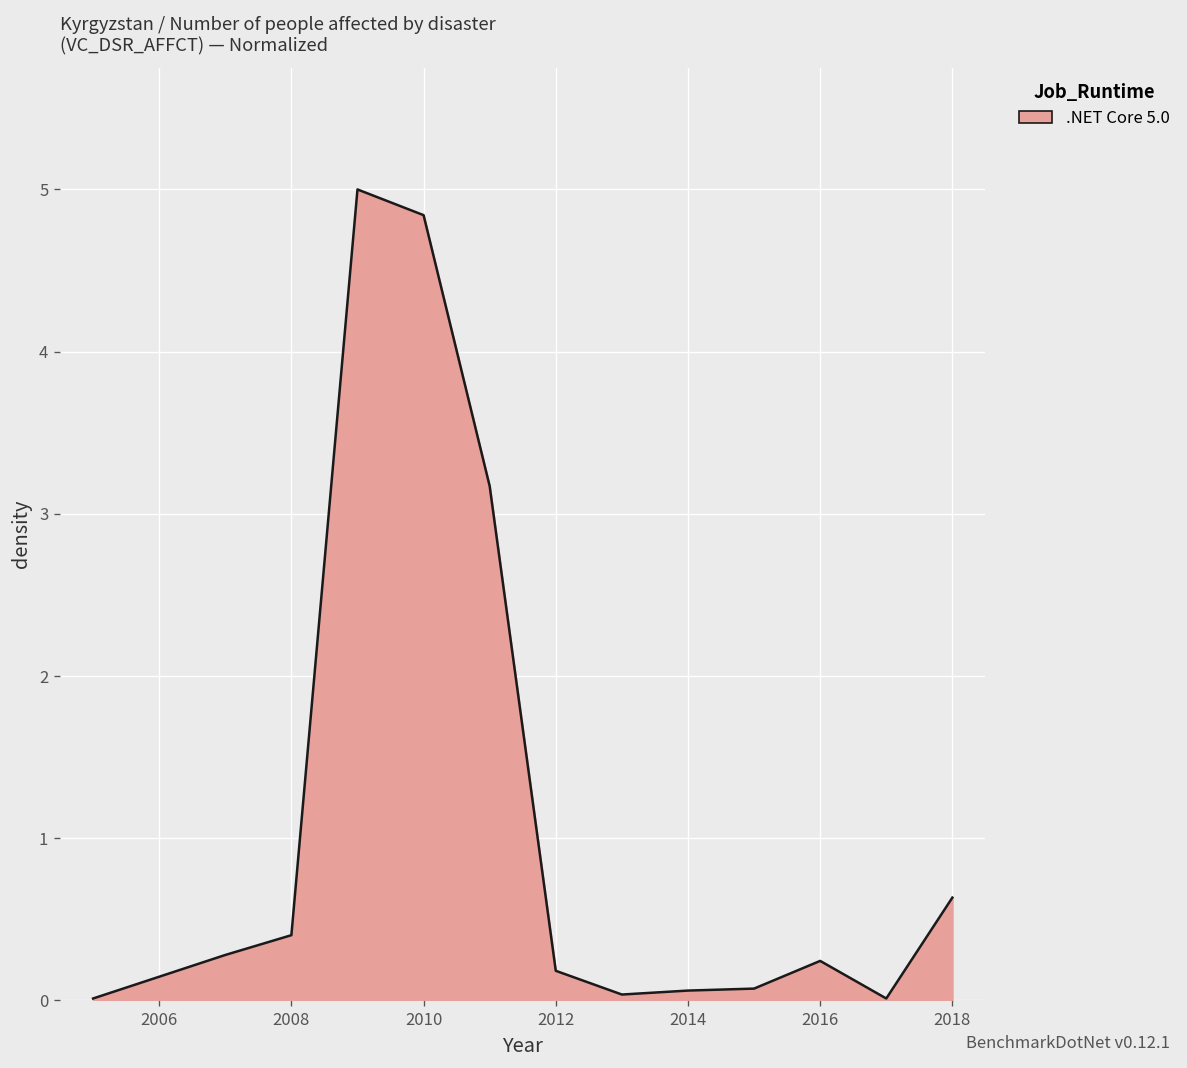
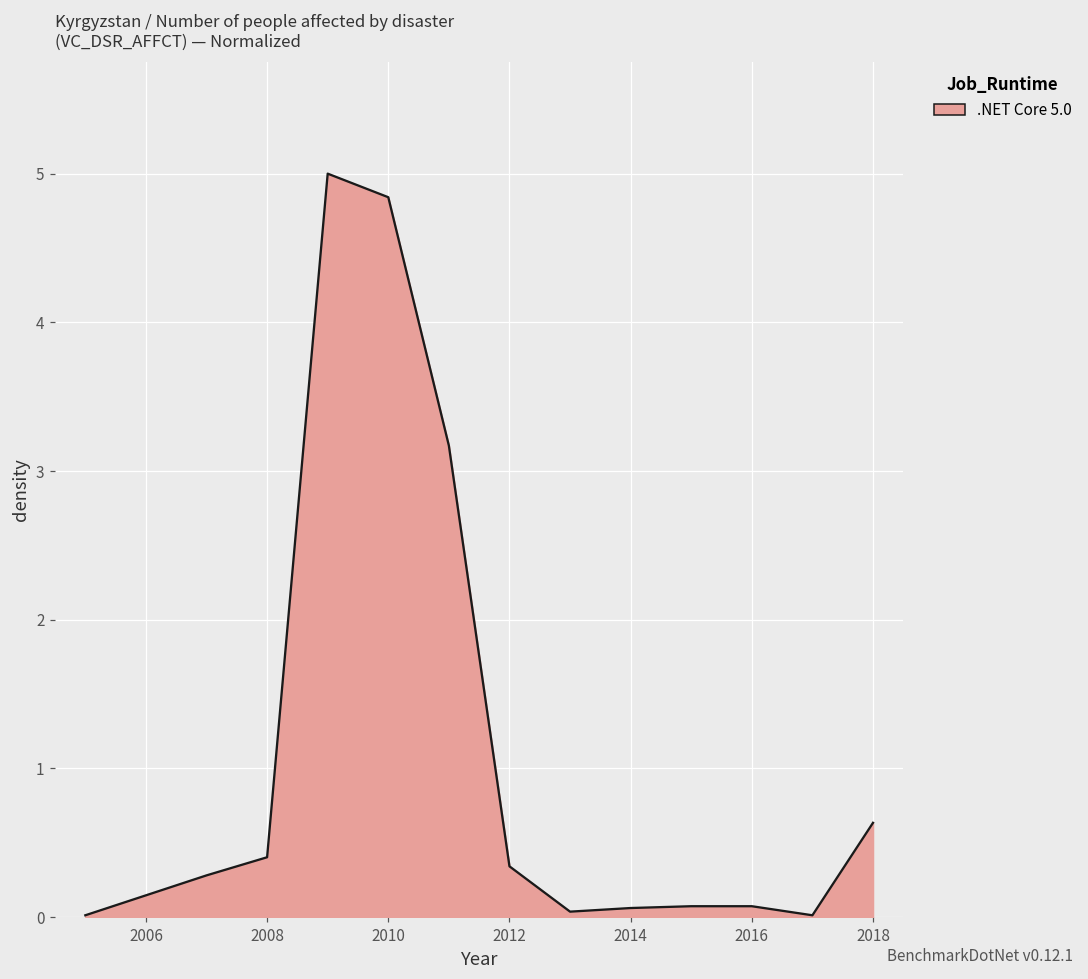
2012: 0.18 -> 0.34
2016: 0.24 -> 0.07
